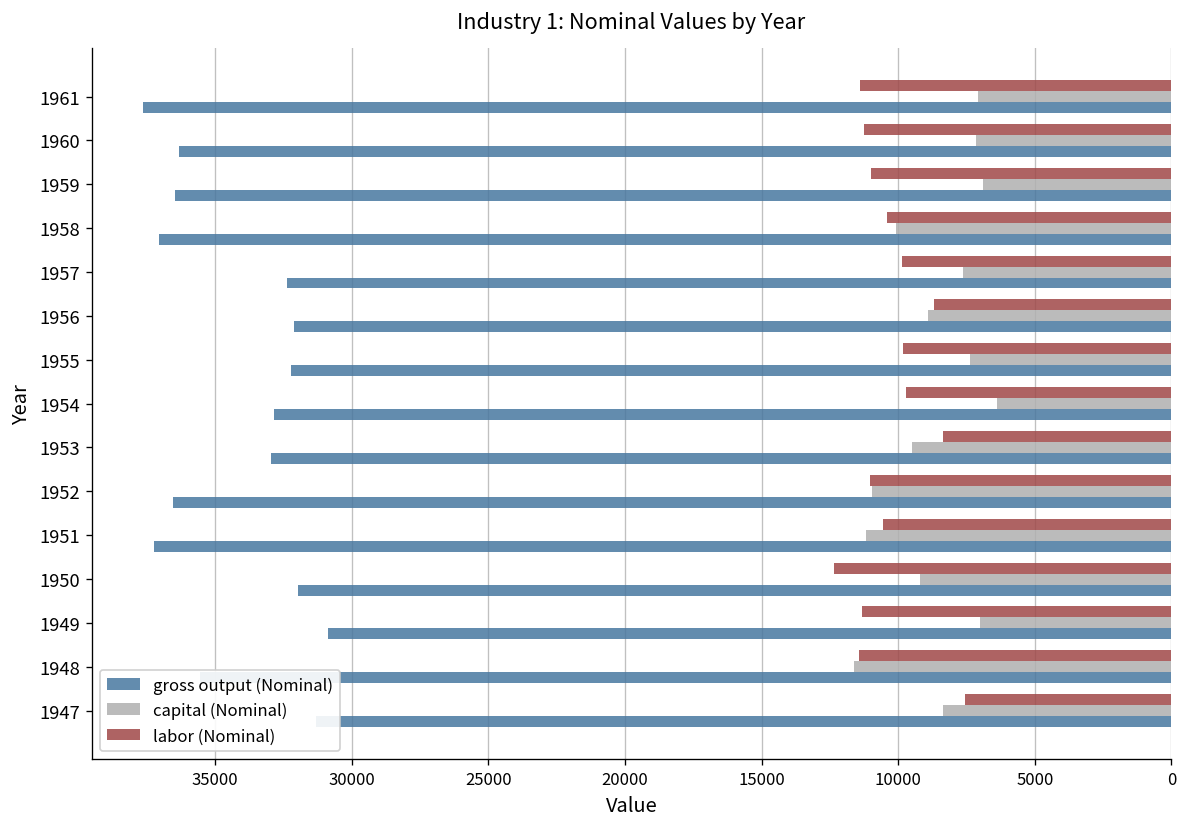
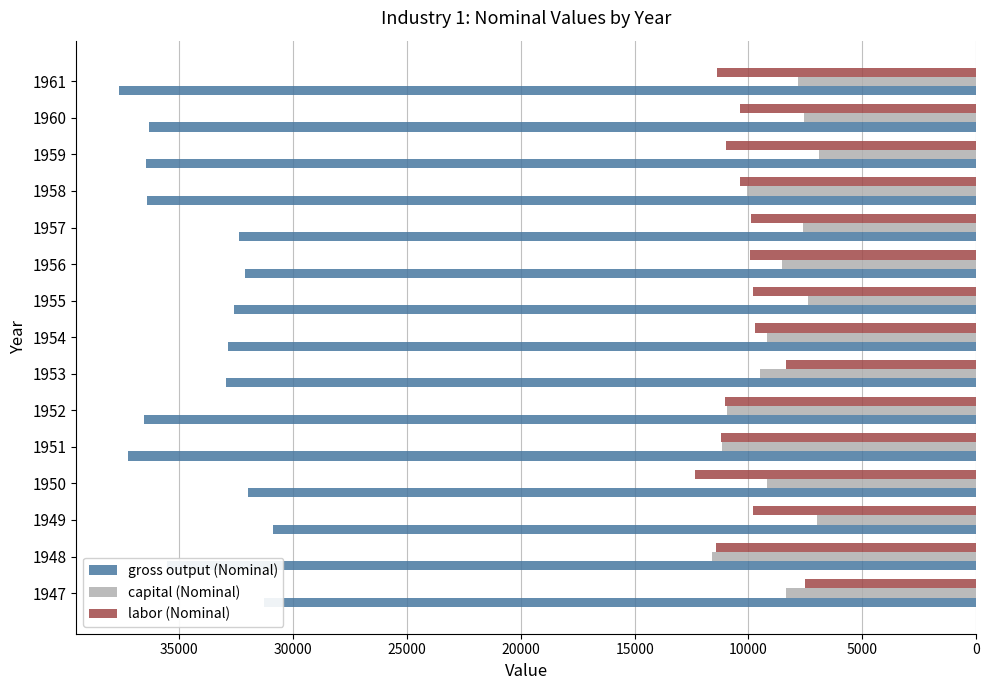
capital (Nominal), 1961: 7100 -> 7800
labor (Nominal), 1960: 11200 -> 10400
capital (Nominal), 1960: 7100 -> 7600
gross output (Nominal), 1958: 37100 -> 36400
labor (Nominal), 1956: 8700 -> 9900
capital (Nominal), 1956: 8900 -> 8500
gross output (Nominal), 1955: 32200 -> 32600
capital (Nominal), 1954: 6400 -> 9200
labor (Nominal), 1951: 10600 -> 11200
labor (Nominal), 1949: 11300 -> 9800
